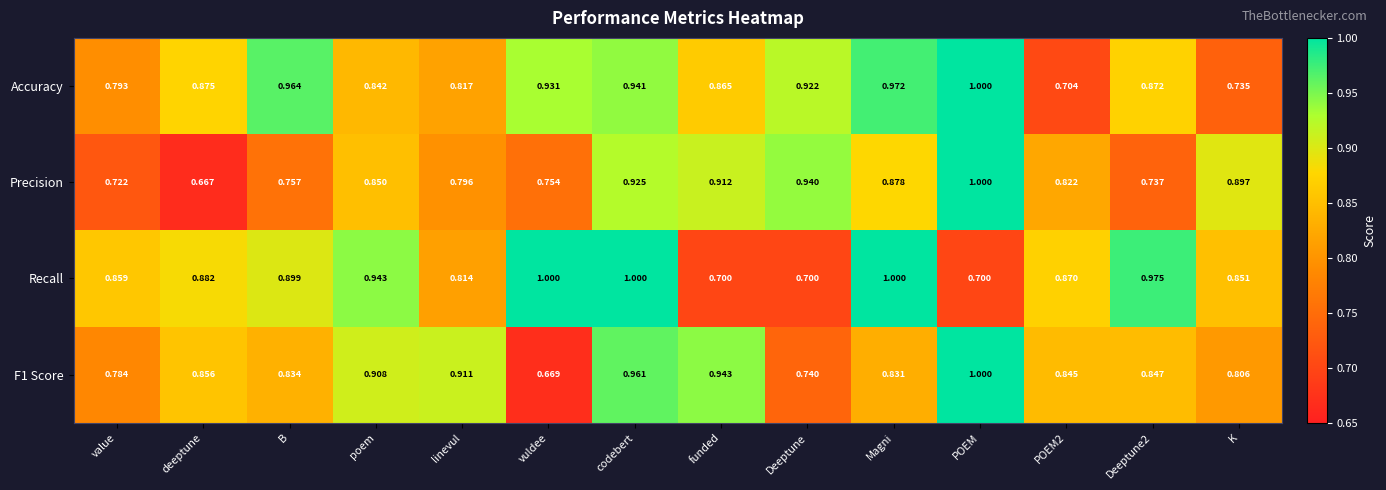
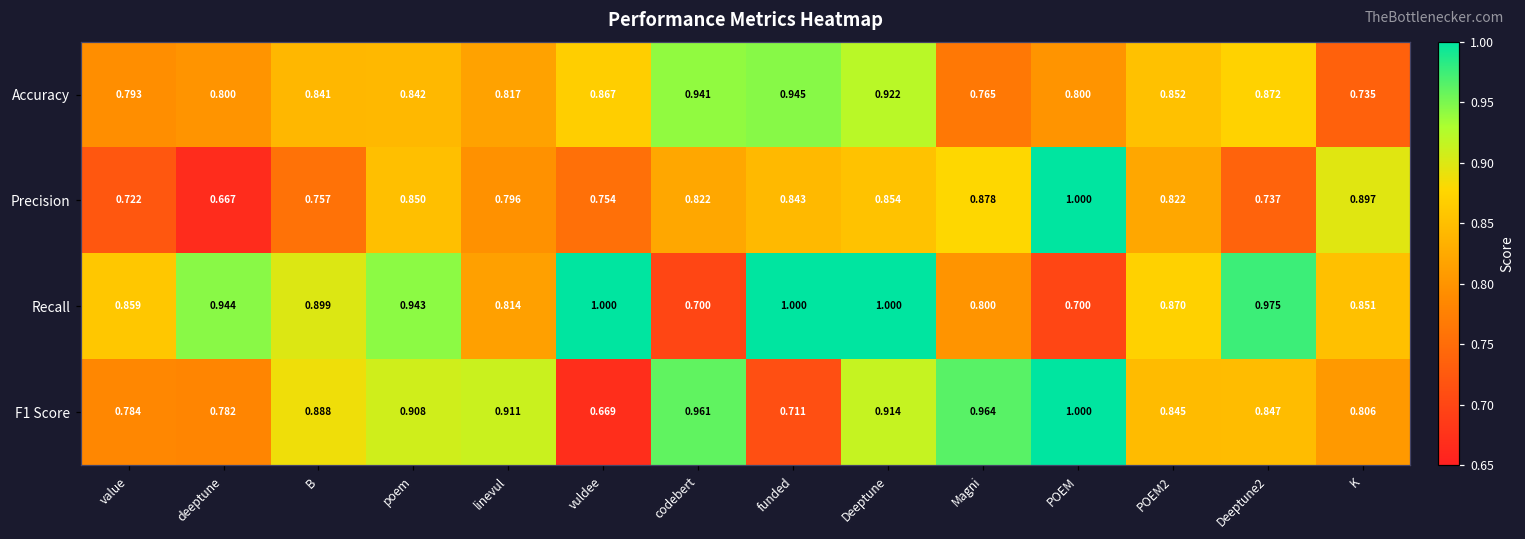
Accuracy, deeptune: 0.875 -> 0.800
Accuracy, B: 0.964 -> 0.841
Accuracy, vuldee: 0.931 -> 0.867
Accuracy, funded: 0.865 -> 0.945
Accuracy, Magni: 0.972 -> 0.765
Accuracy, POEM: 1.000 -> 0.800
Accuracy, POEM2: 0.704 -> 0.852
Precision, codebert: 0.925 -> 0.822
Precision, funded: 0.912 -> 0.843
Precision, Deeptune: 0.940 -> 0.854
Recall, deeptune: 0.882 -> 0.944
Recall, codebert: 1.000 -> 0.700
Recall, funded: 0.700 -> 1.000
Recall, Deeptune: 0.700 -> 1.000
Recall, Magni: 1.000 -> 0.800
F1 Score, deeptune: 0.856 -> 0.782
F1 Score, B: 0.834 -> 0.888
F1 Score, funded: 0.943 -> 0.711
F1 Score, Deeptune: 0.740 -> 0.914
F1 Score, Magni: 0.831 -> 0.964
